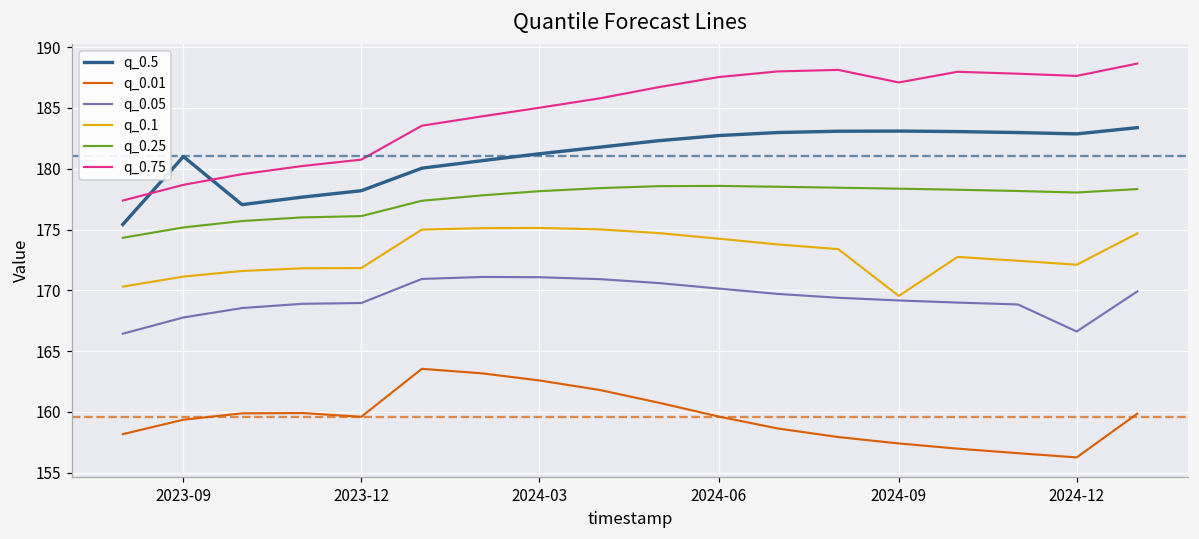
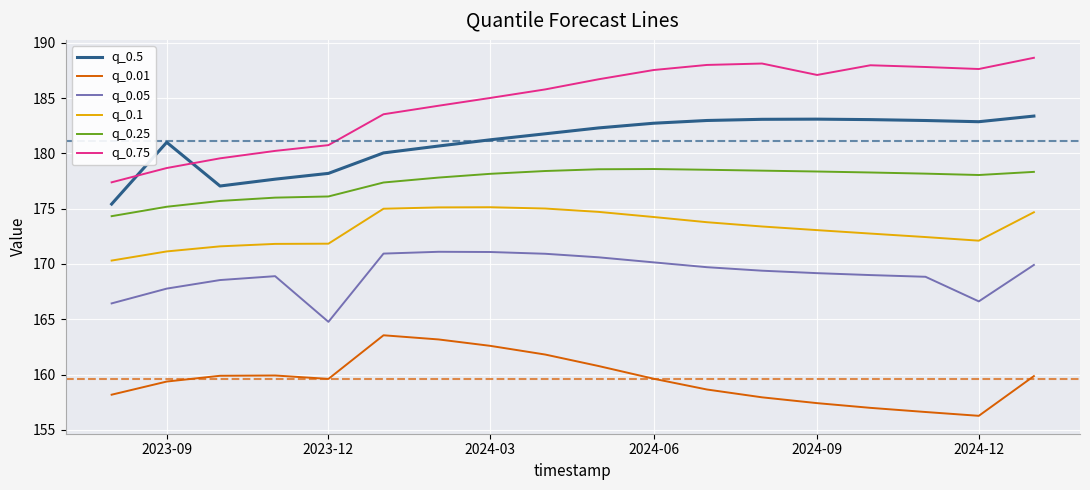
q_0.05, 2023-12: 169.0 -> 164.8
q_0.1, 2024-09: 169.5 -> 173.1
